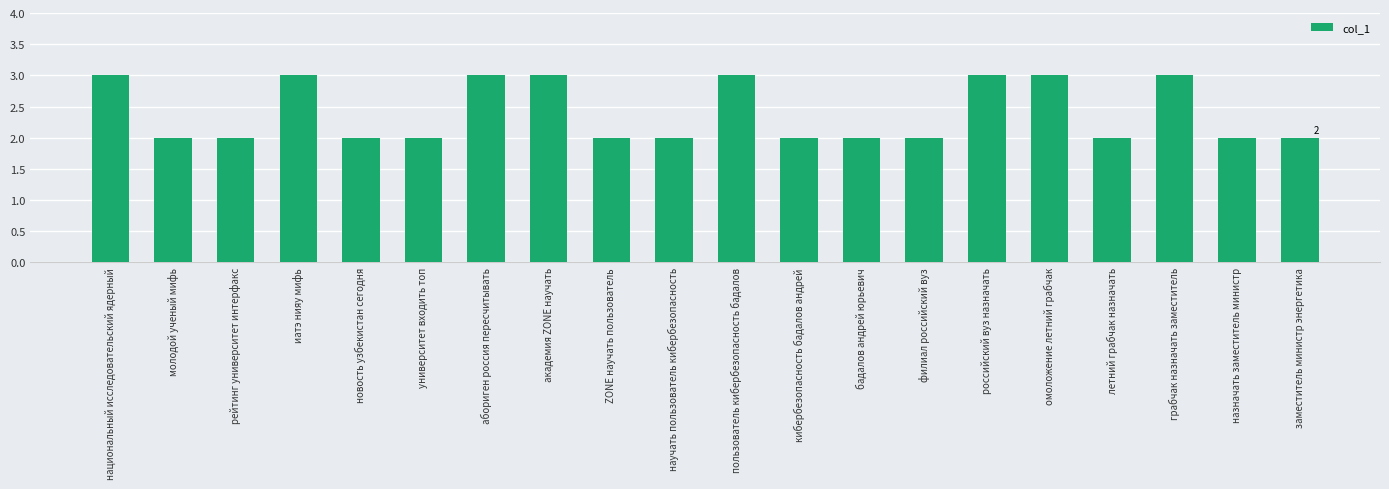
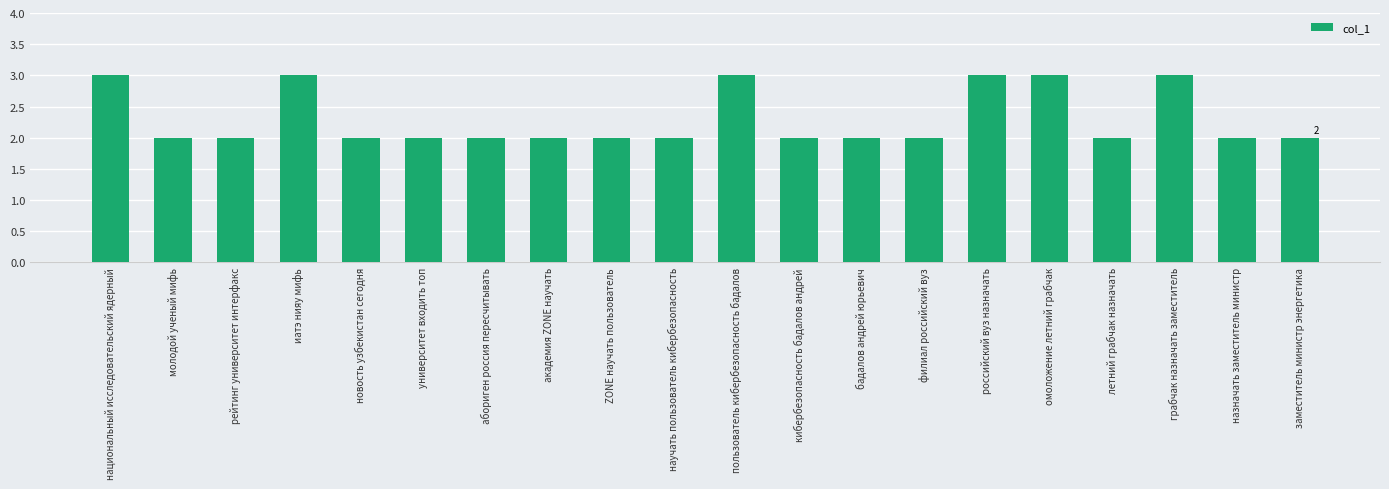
абориген россия пересчитывать: 3 -> 2
академия ZONE научать: 3 -> 2
